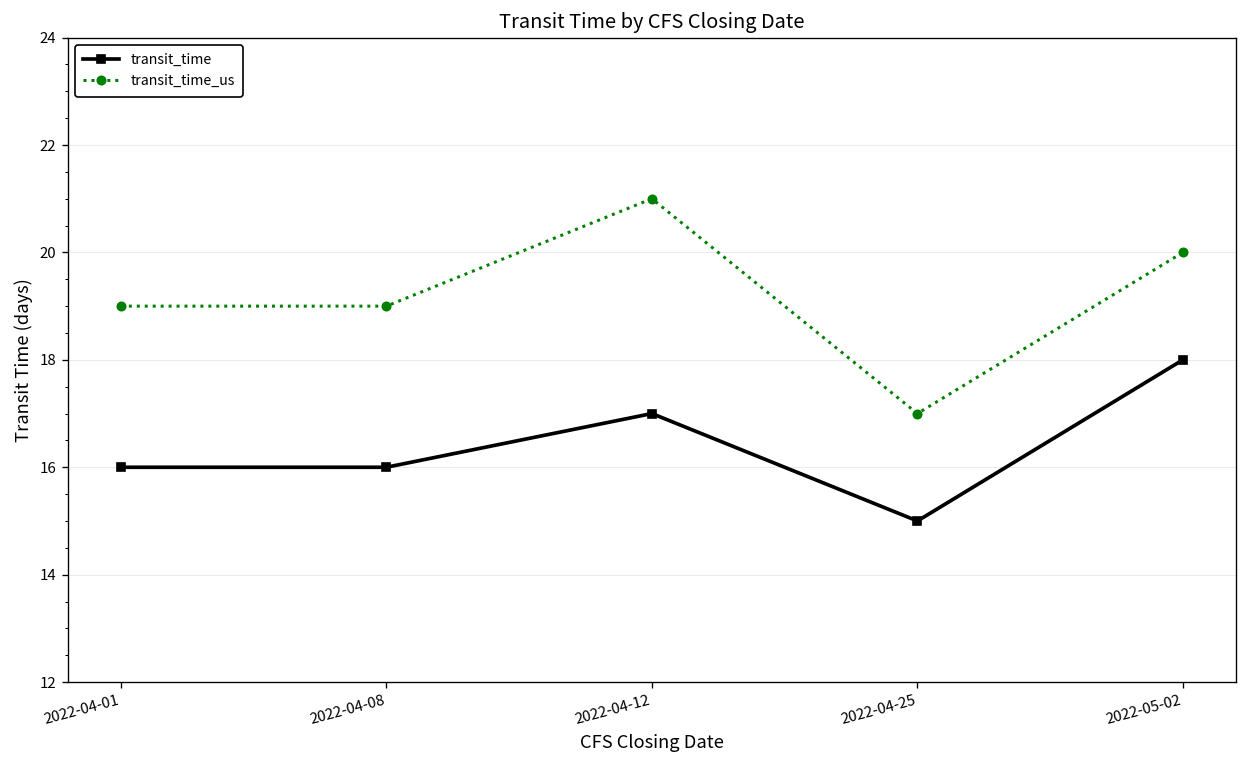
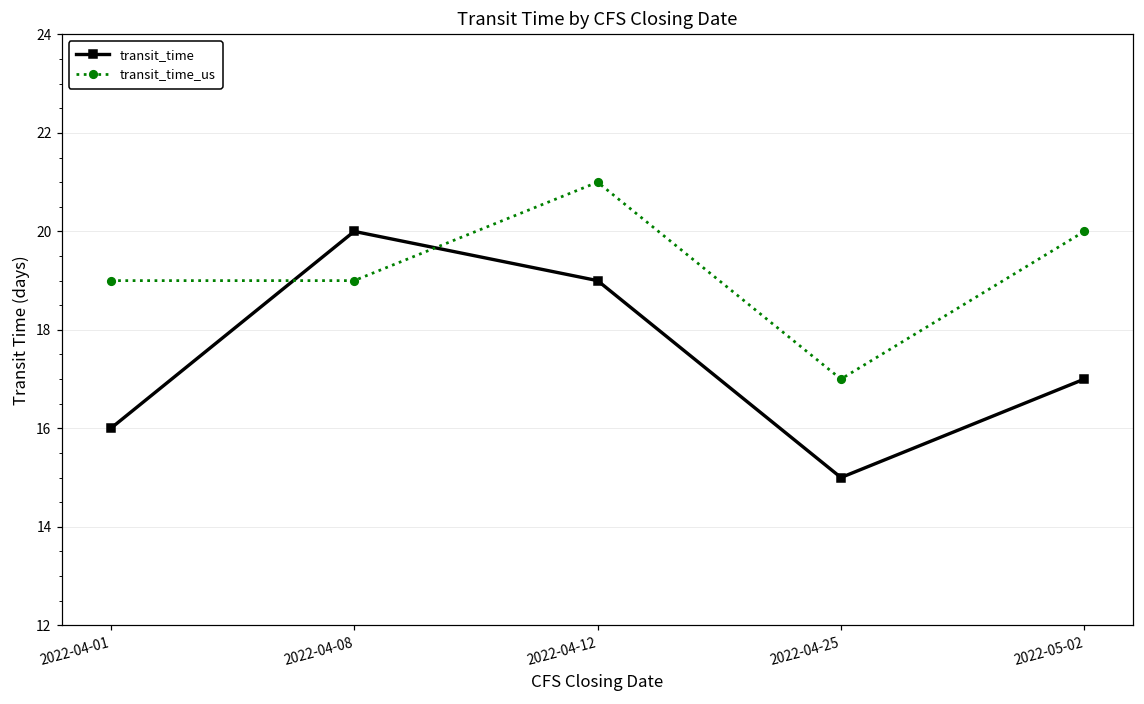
transit_time, 2022-04-08: 16 -> 20
transit_time, 2022-04-12: 17 -> 19
transit_time, 2022-05-02: 18 -> 17
